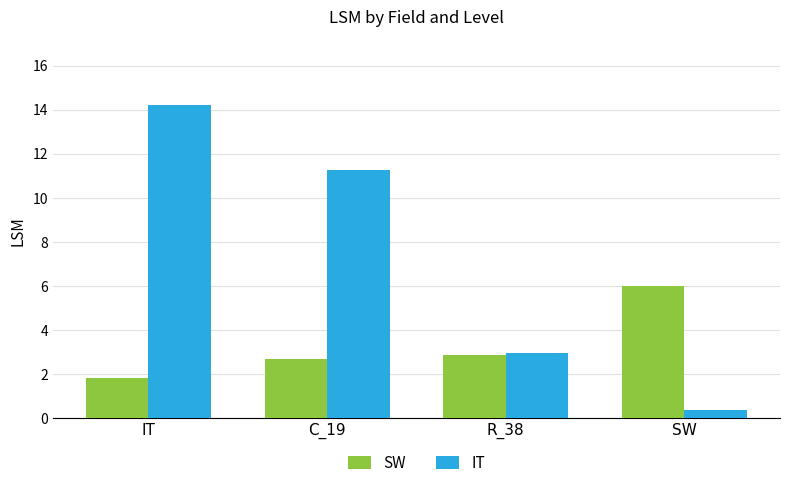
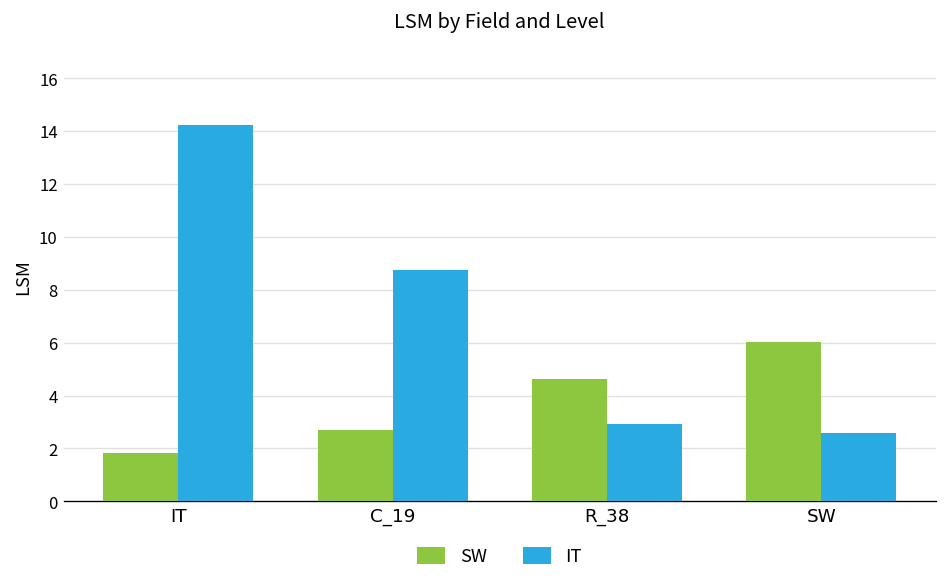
IT, C_19: 11.3 -> 8.8
SW, R_38: 2.9 -> 4.6
IT, SW: 0.4 -> 2.6
